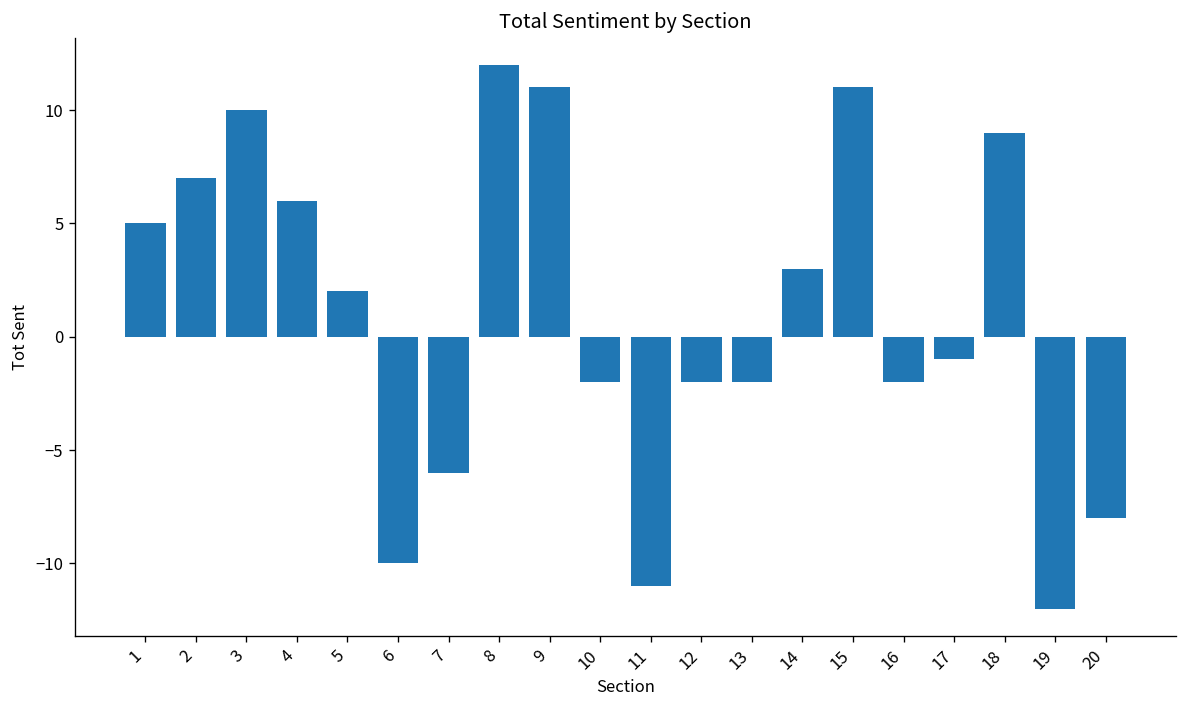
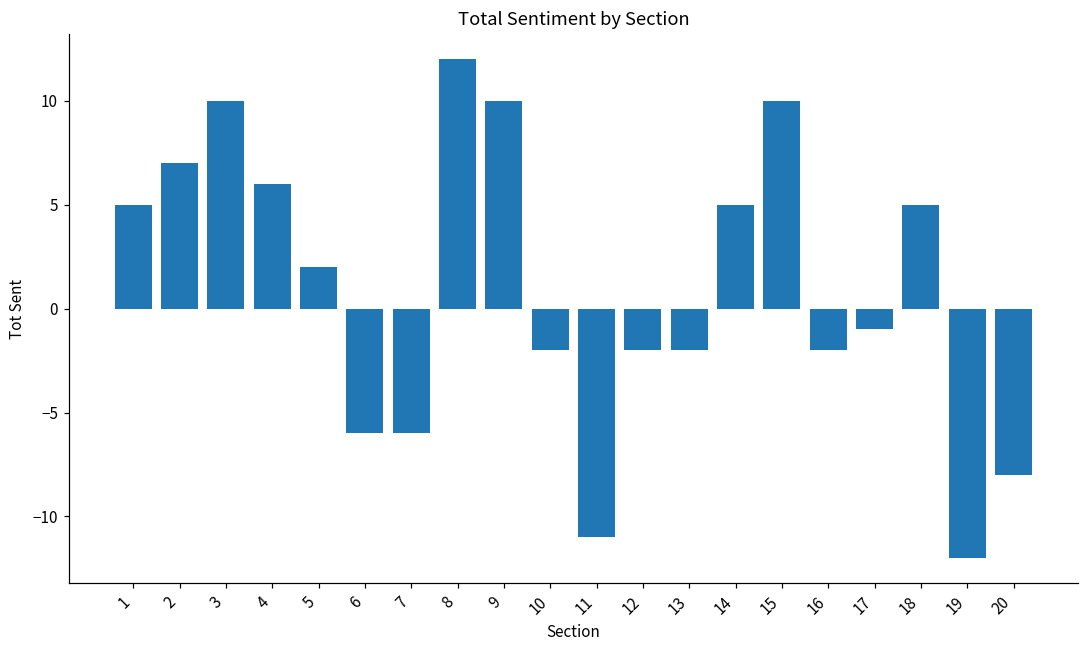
6: -10 -> -6
9: 11 -> 10
14: 3 -> 5
15: 11 -> 10
18: 9 -> 5
